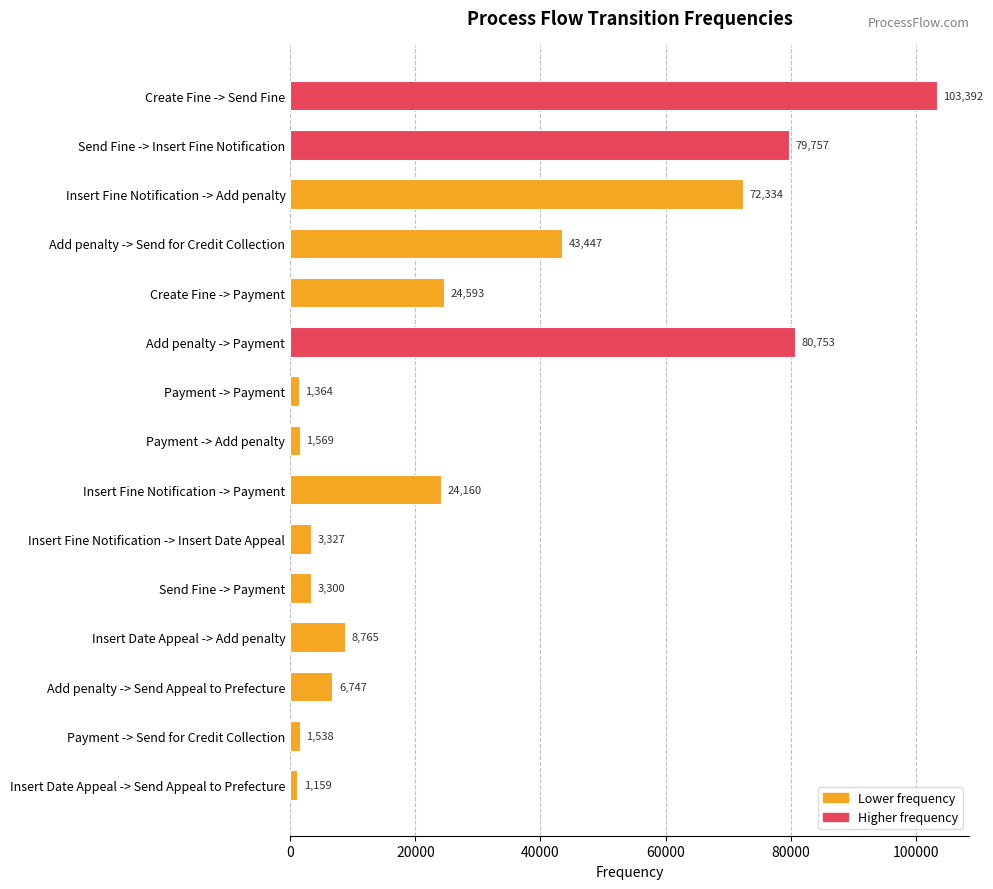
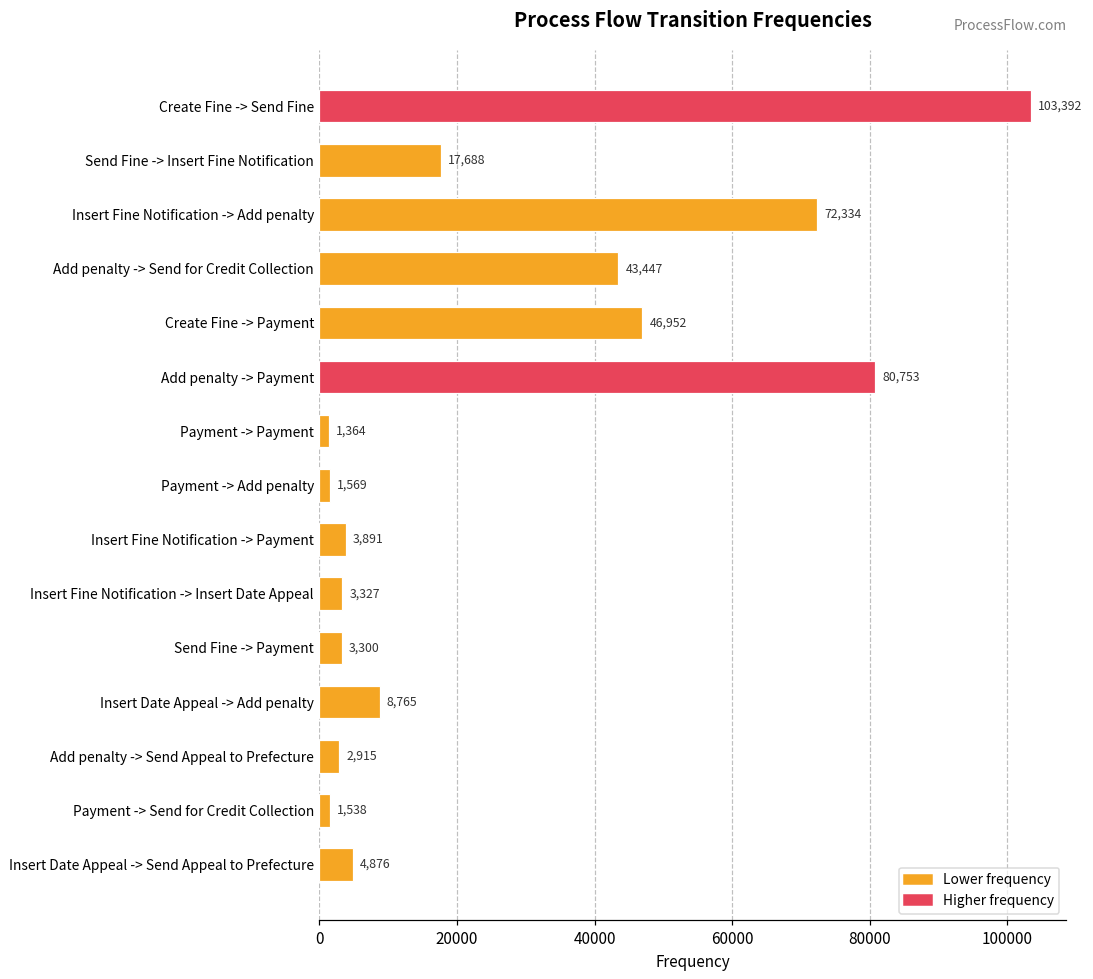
Send Fine -> Insert Fine Notification: 79,757 -> 17,688
Create Fine -> Payment: 24,593 -> 46,952
Insert Fine Notification -> Payment: 24,160 -> 3,891
Add penalty -> Send Appeal to Prefecture: 6,747 -> 2,915
Insert Date Appeal -> Send Appeal to Prefecture: 1,159 -> 4,876
